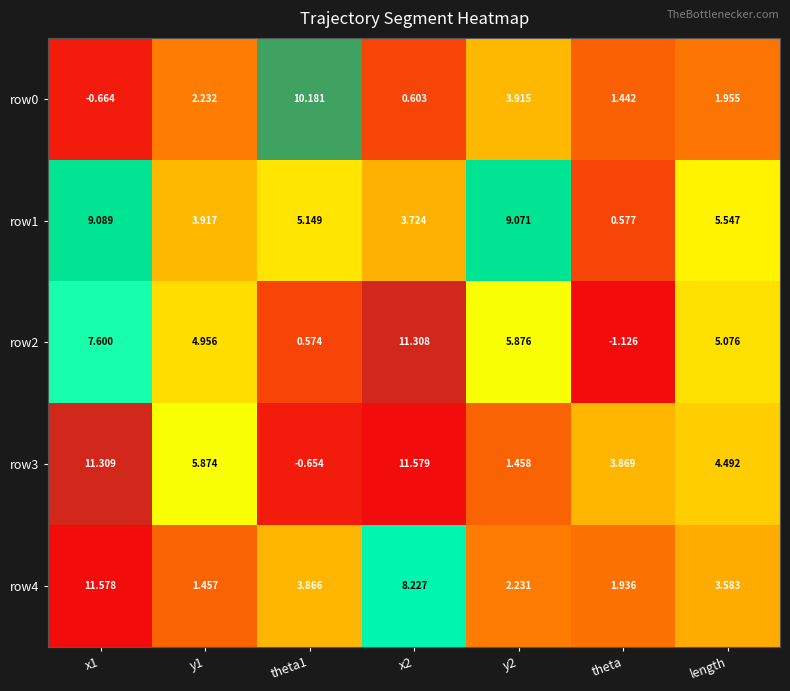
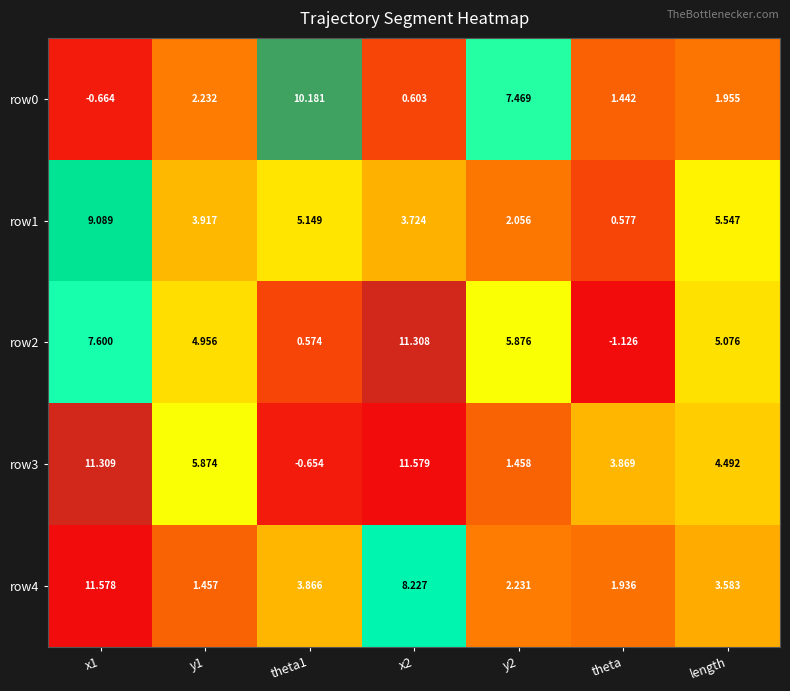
row0, y2: 3.915 -> 7.469
row1, y2: 9.071 -> 2.056
